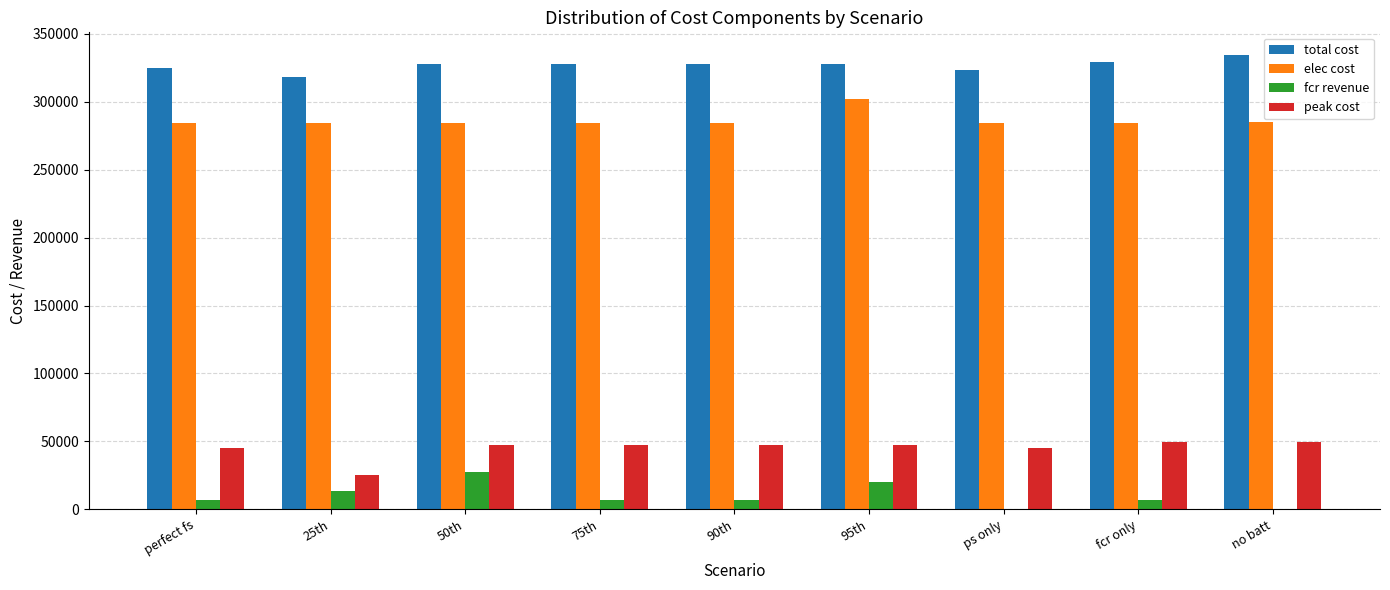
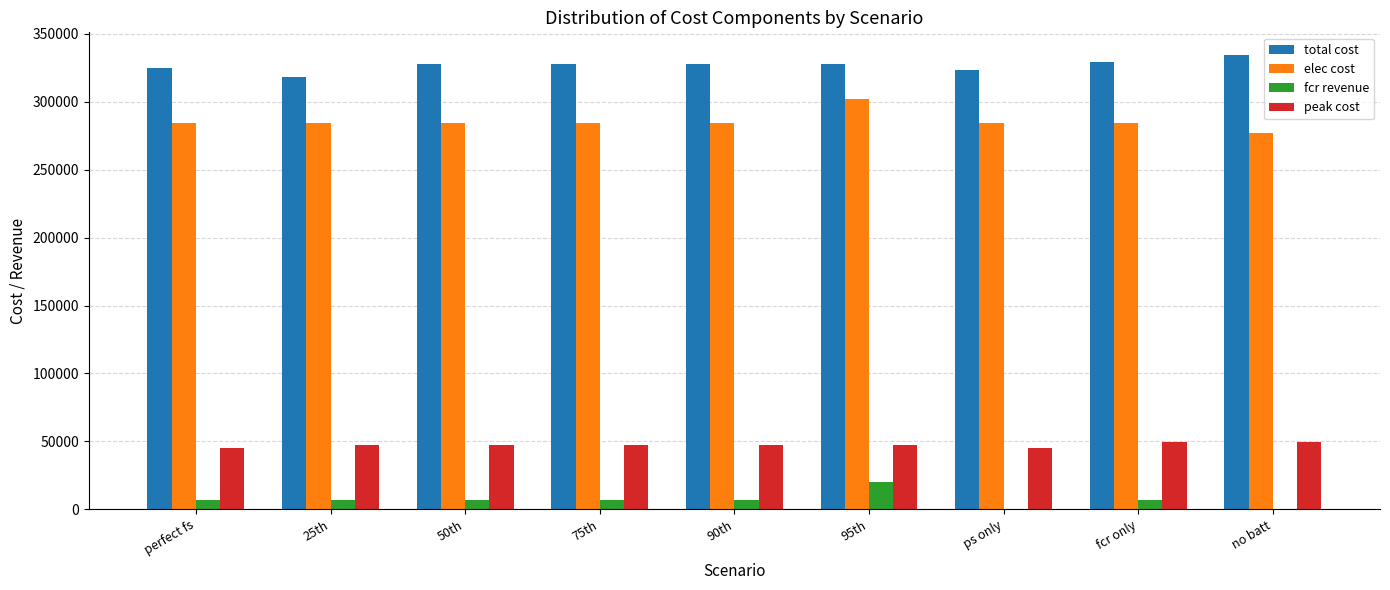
fcr revenue, 25th: 13000 -> 7000
peak cost, 25th: 25000 -> 47000
fcr revenue, 50th: 28000 -> 7000
elec cost, no batt: 285000 -> 277000
